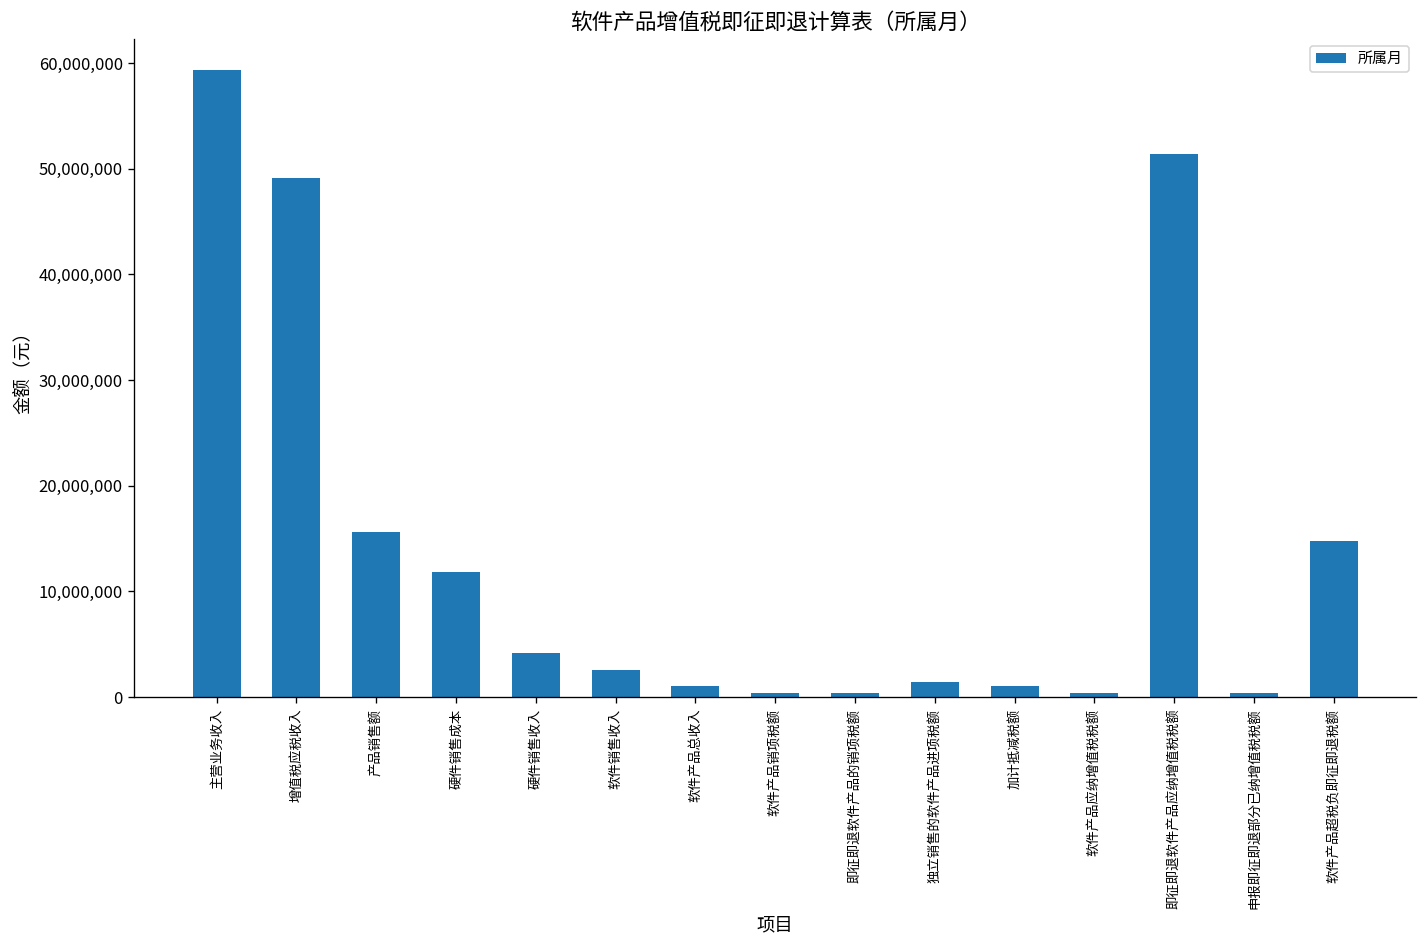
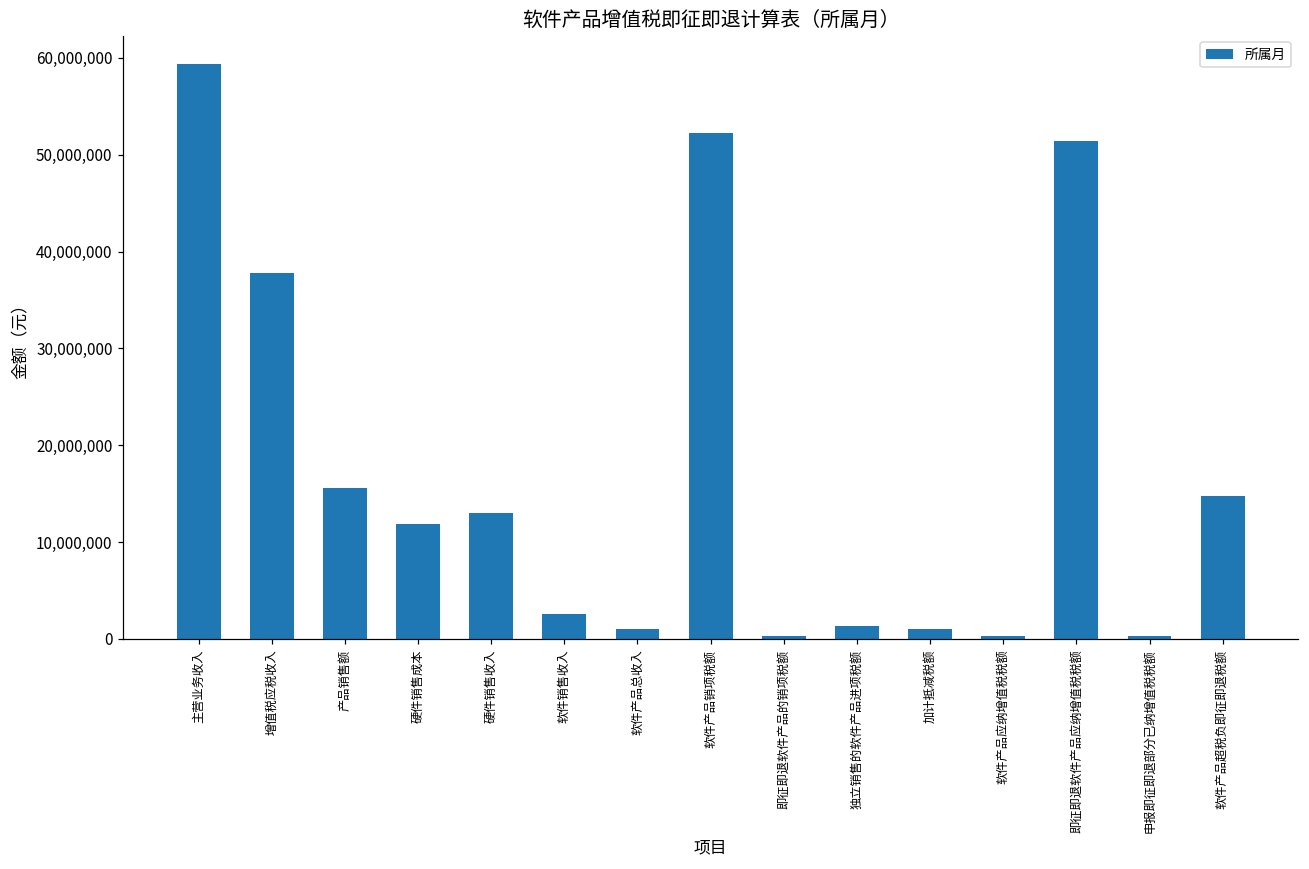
增值税应税收入: 49,000,000 -> 38,000,000
硬件销售收入: 4,000,000 -> 13,000,000
软件产品销项税额: 0 -> 52,000,000
